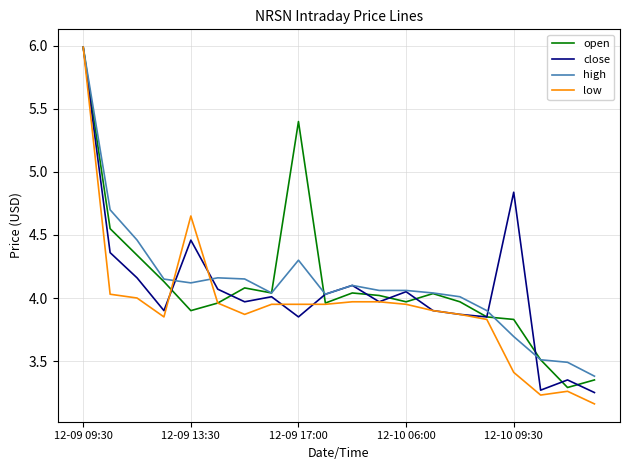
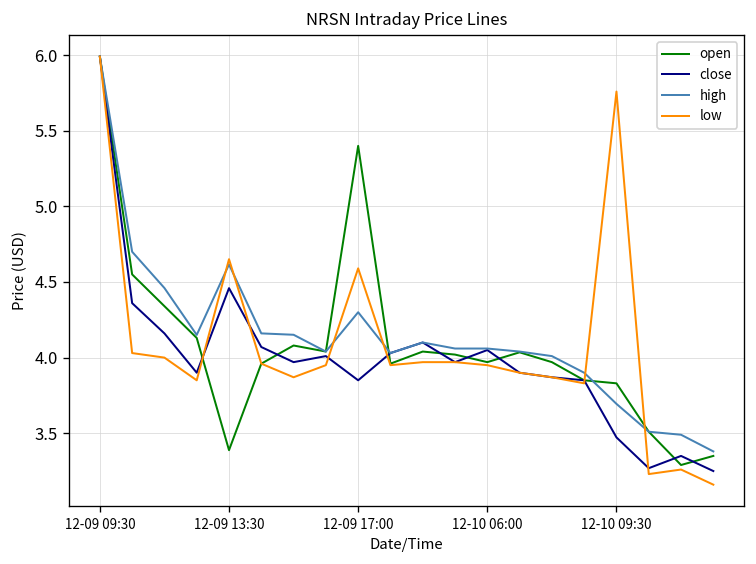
open, 12-09 13:30: 3.90 -> 3.39
high, 12-09 13:30: 4.12 -> 4.62
low, 12-09 17:00: 3.95 -> 4.59
close, 12-10 09:30: 4.84 -> 3.47
low, 12-10 09:30: 3.41 -> 5.76
